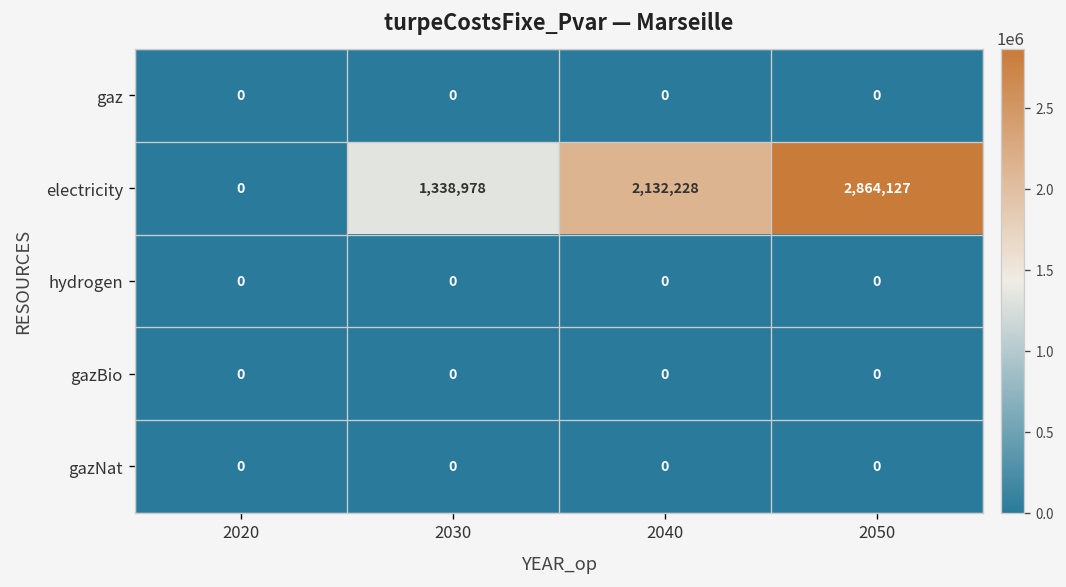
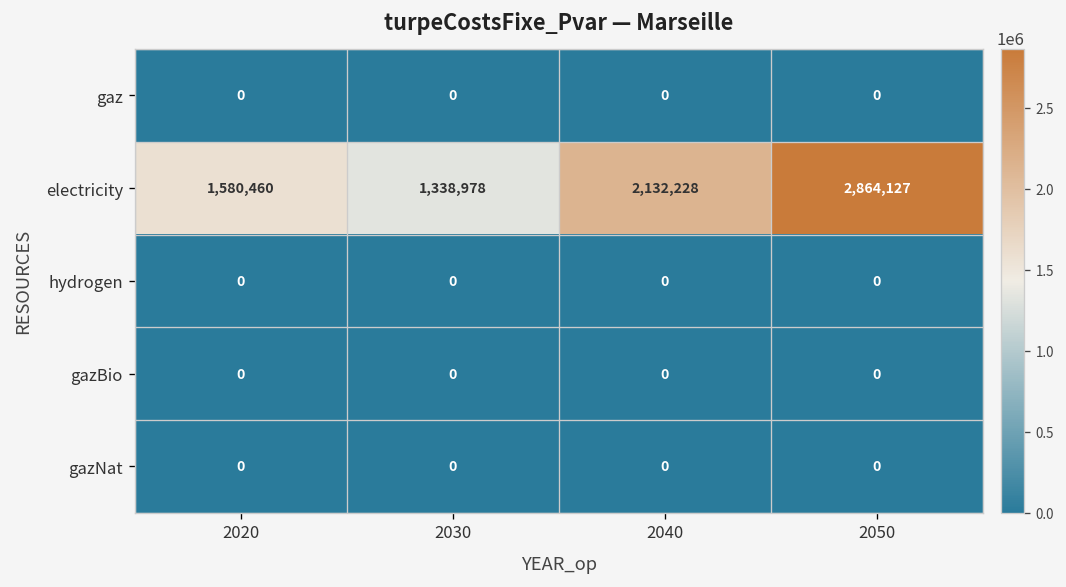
electricity, 2020: 0 -> 1,580,460
